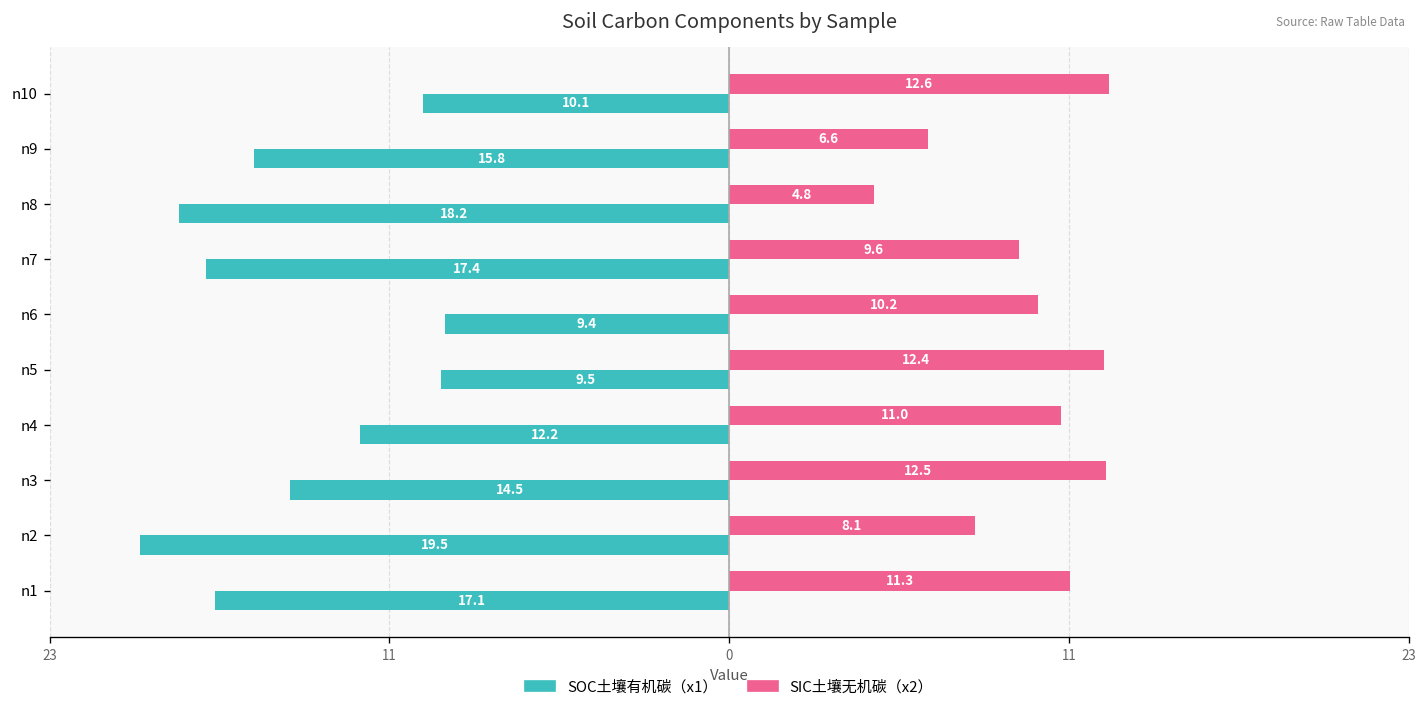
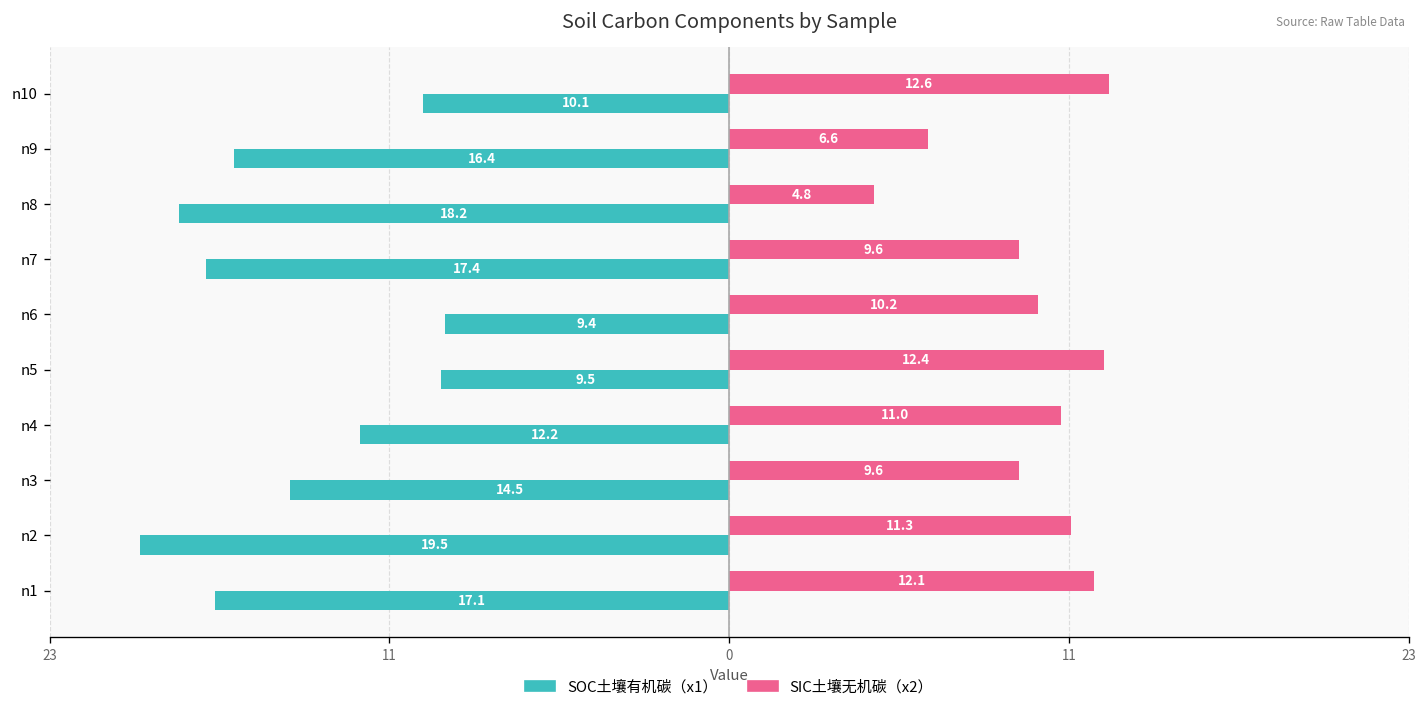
SOC土壤有机碳（x1）, n9: 15.8 -> 16.4
SIC土壤无机碳（x2）, n3: 12.5 -> 9.6
SIC土壤无机碳（x2）, n2: 8.1 -> 11.3
SIC土壤无机碳（x2）, n1: 11.3 -> 12.1
